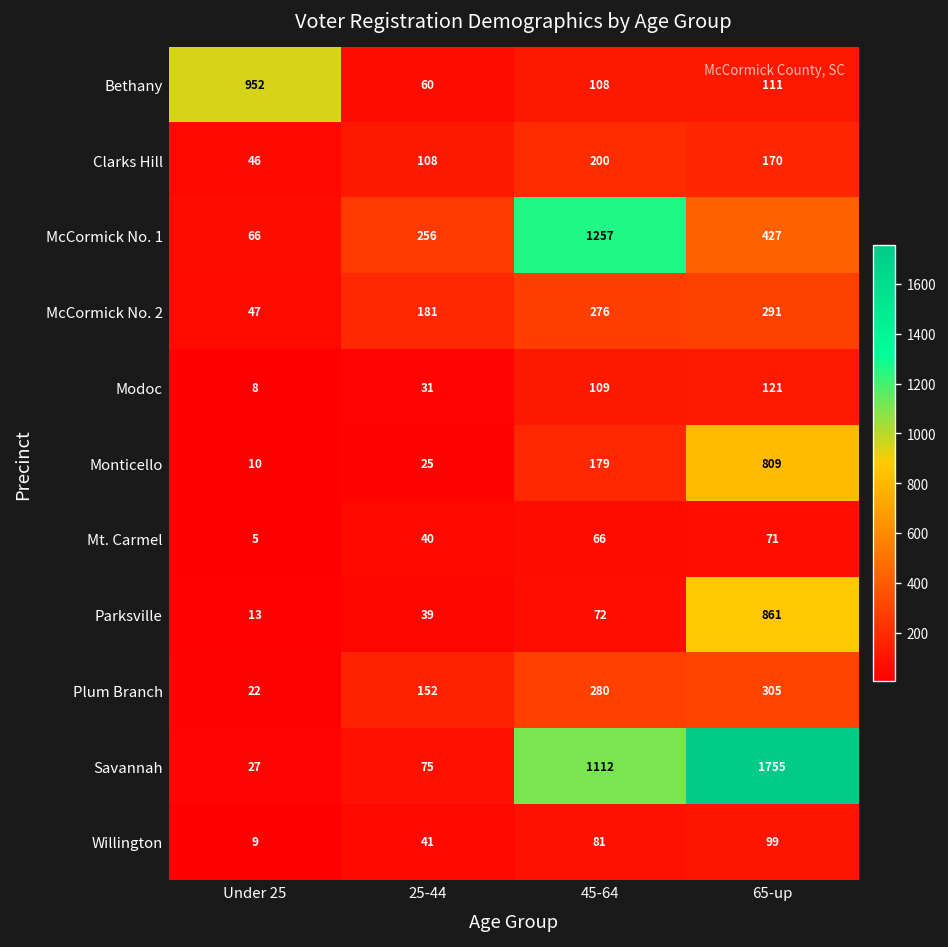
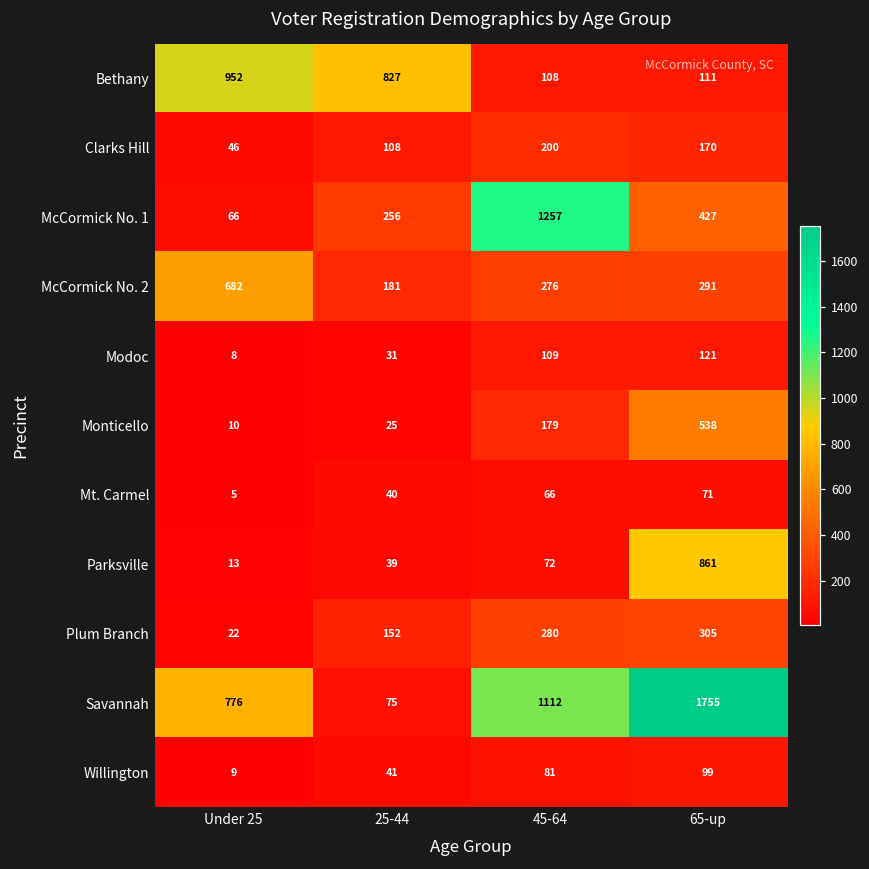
Bethany, 25-44: 60 -> 827
McCormick No. 2, Under 25: 47 -> 682
Monticello, 65-up: 809 -> 538
Savannah, Under 25: 27 -> 776
